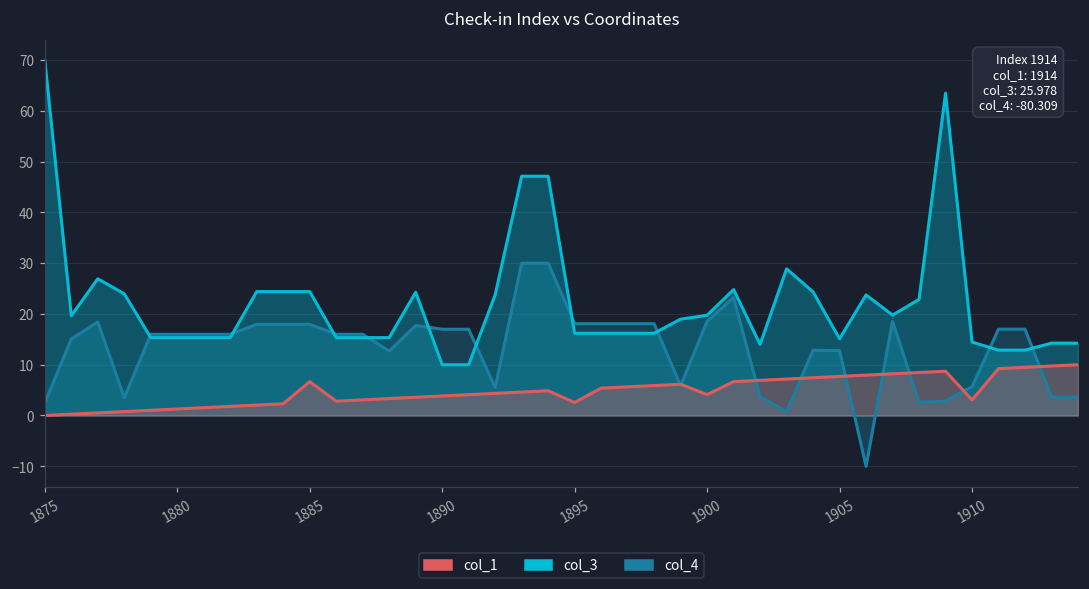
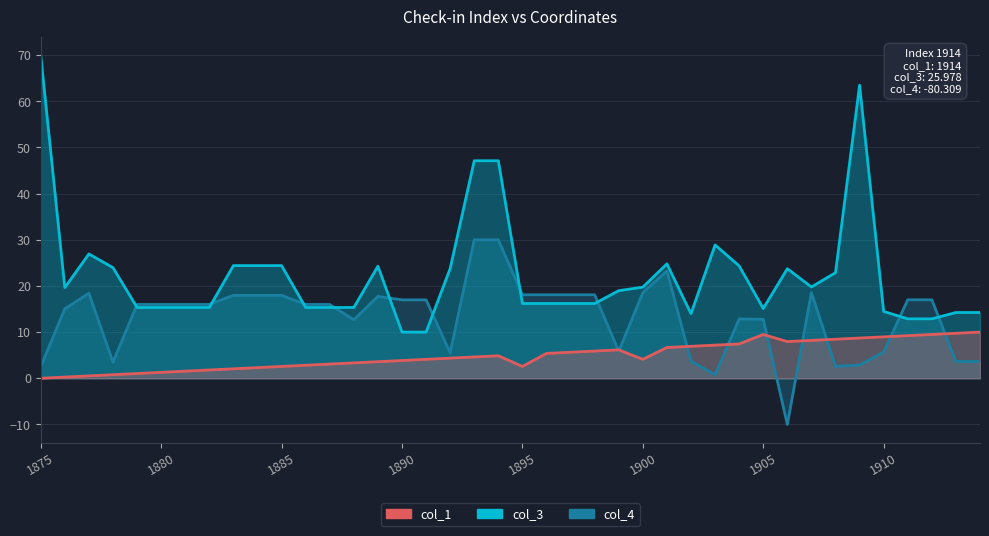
col_1, 1885: 7 -> 3
col_1, 1905: 8 -> 9
col_1, 1910: 3 -> 9
